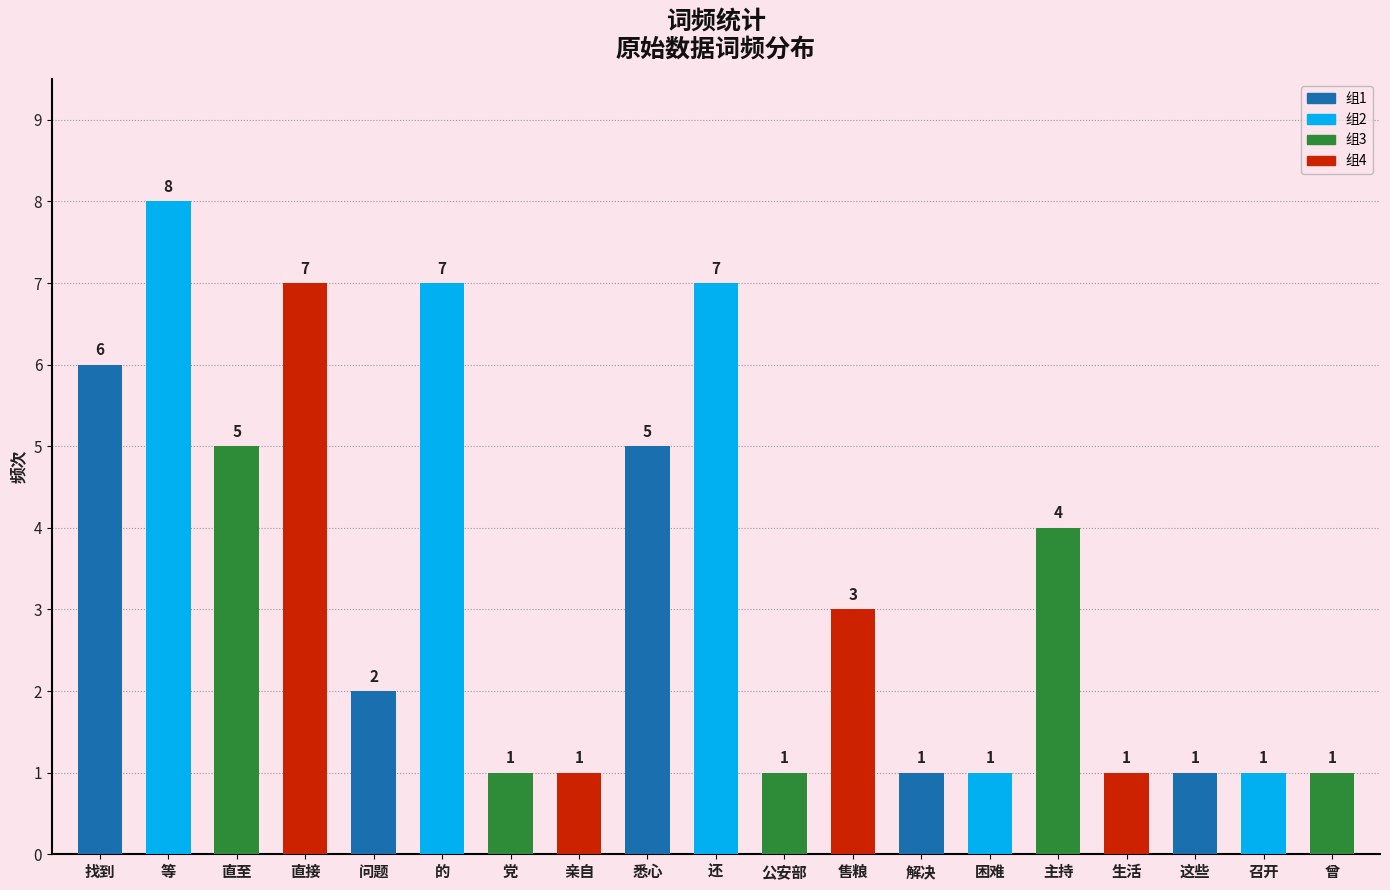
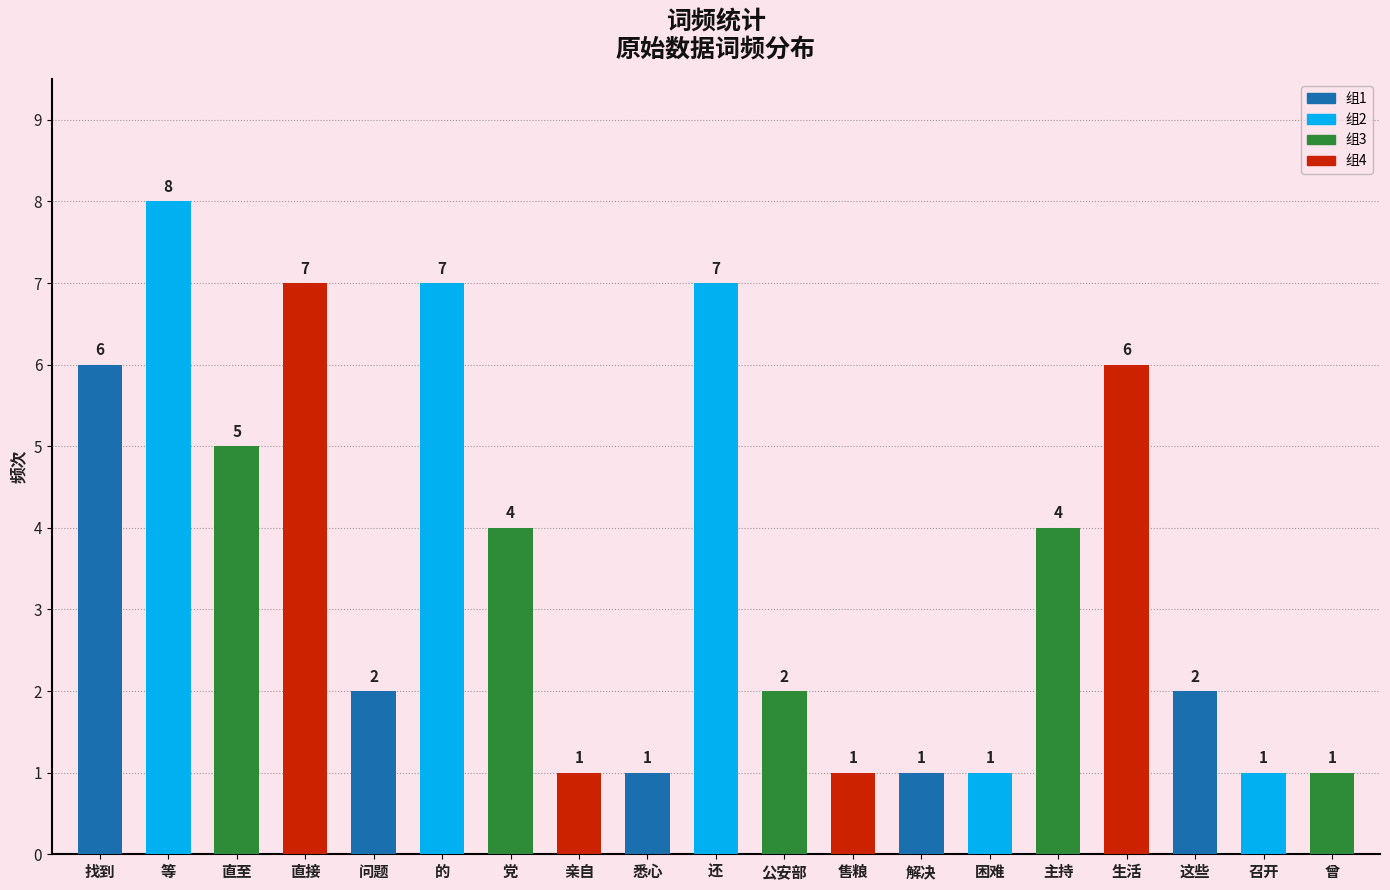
党: 1 -> 4
悉心: 5 -> 1
公安部: 1 -> 2
售粮: 3 -> 1
生活: 1 -> 6
这些: 1 -> 2
